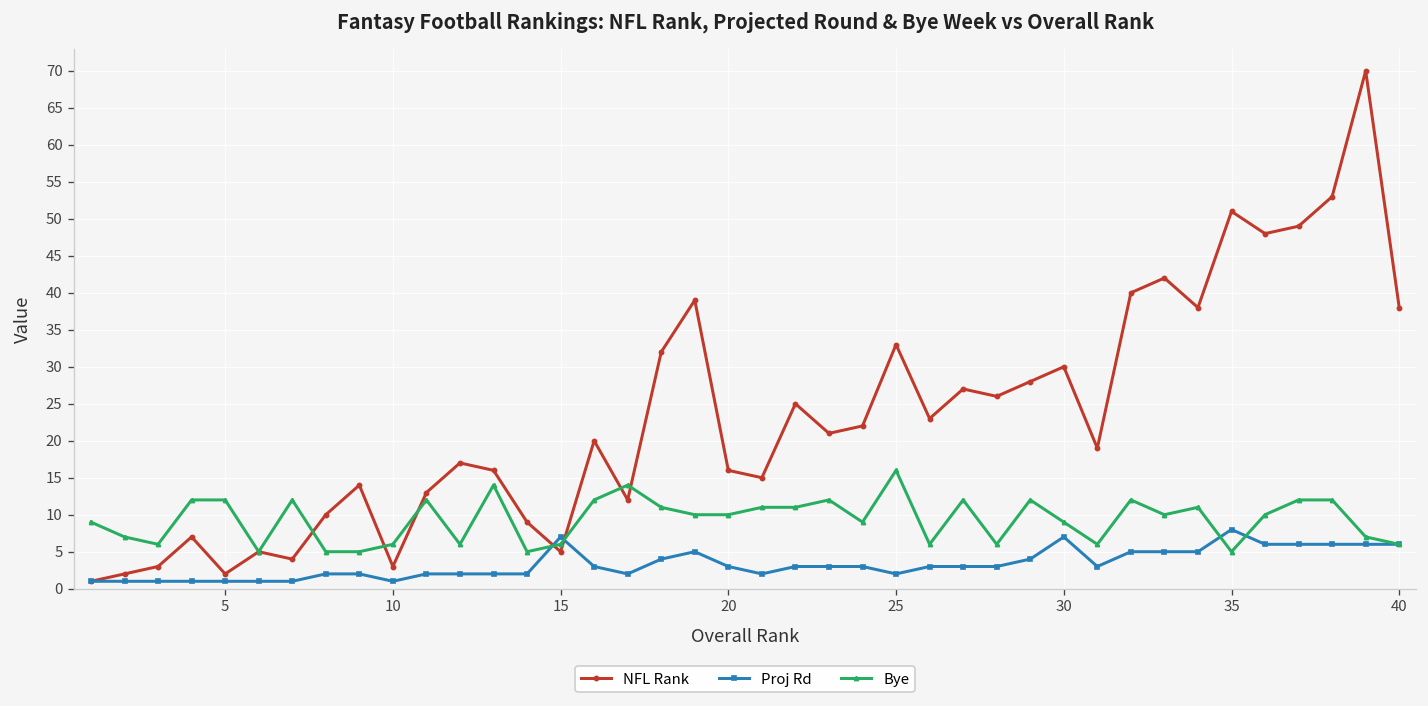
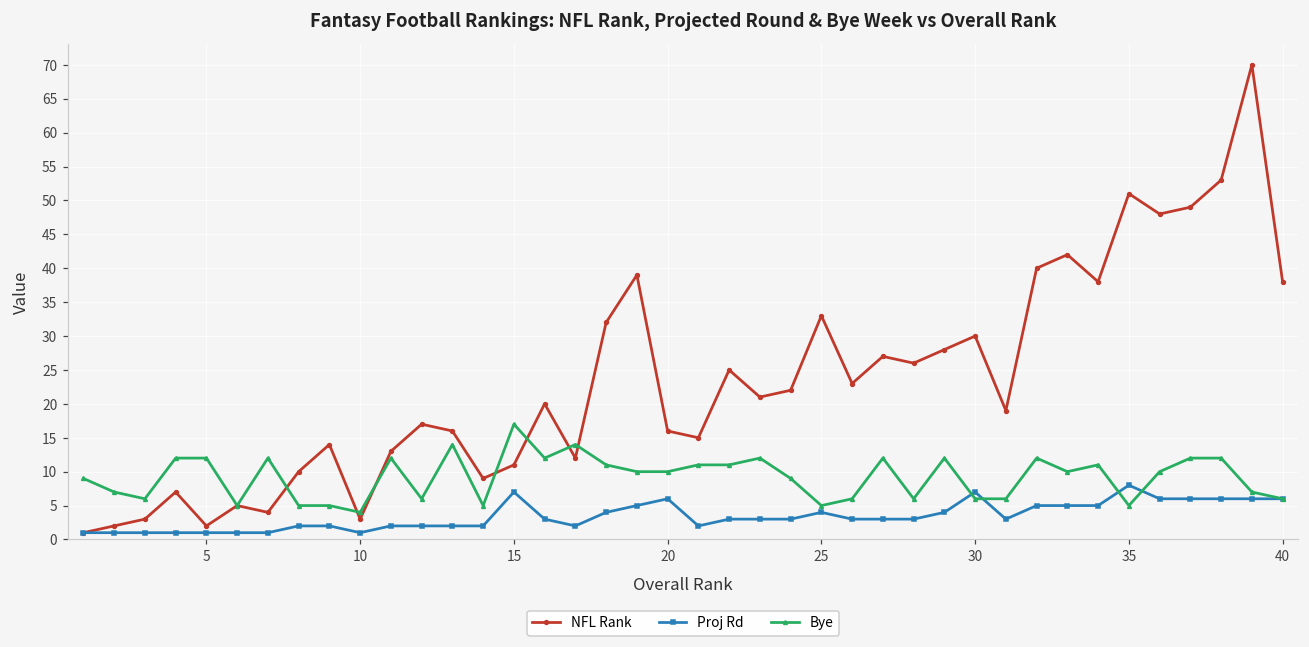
Bye, 10: 6 -> 4
NFL Rank, 15: 5 -> 11
Bye, 15: 6 -> 17
Proj Rd, 20: 3 -> 6
Proj Rd, 25: 2 -> 4
Bye, 25: 16 -> 5
Bye, 30: 9 -> 6
